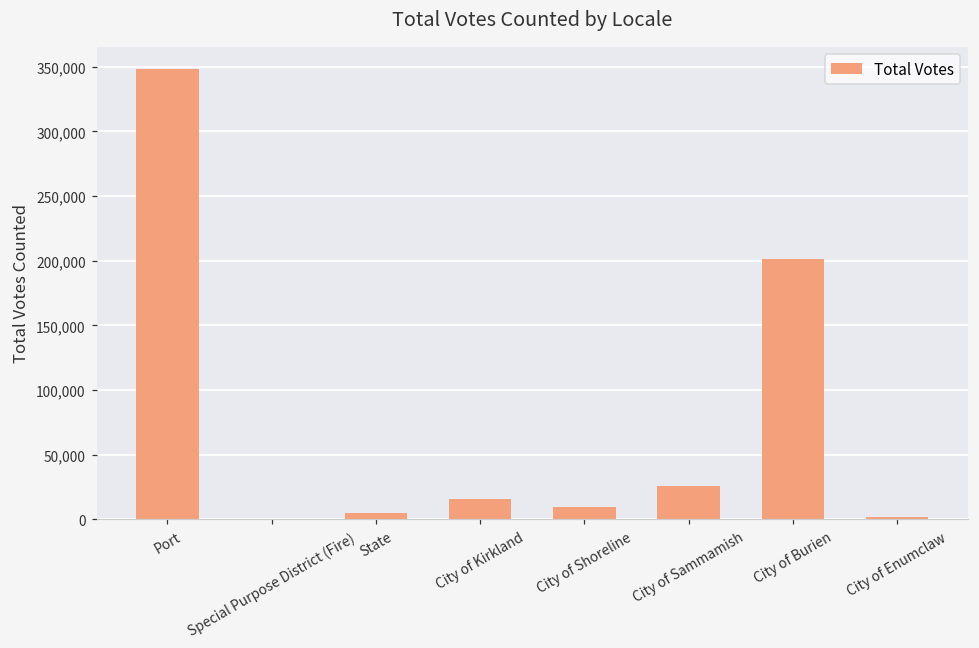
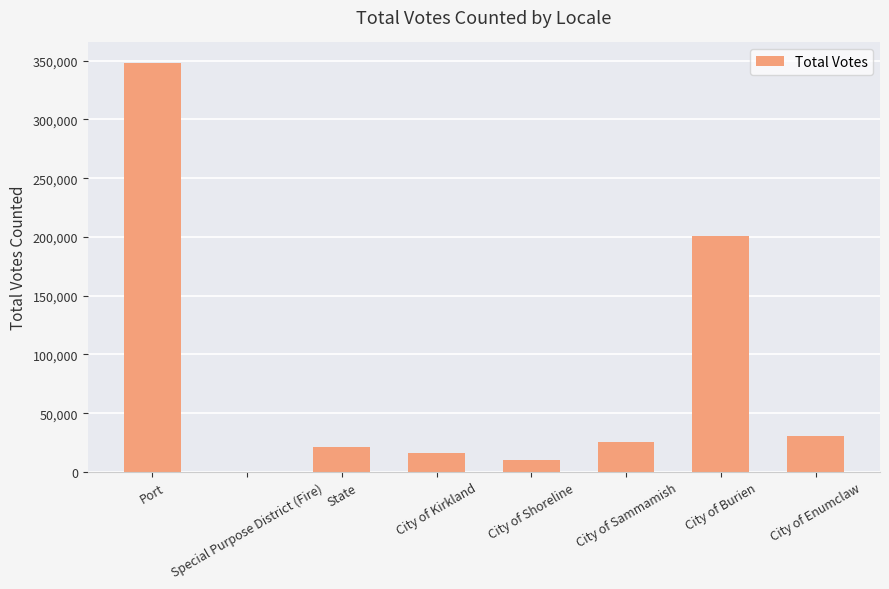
State: 5,000 -> 21,000
City of Enumclaw: 2,000 -> 31,000
